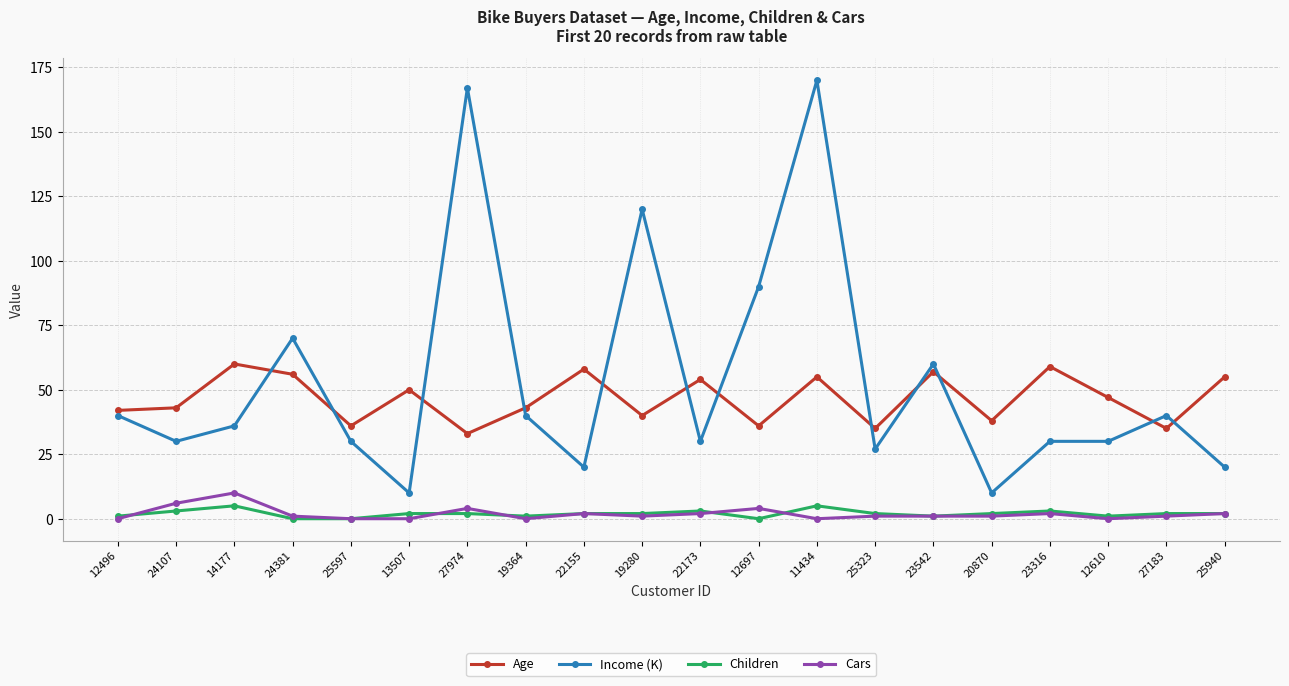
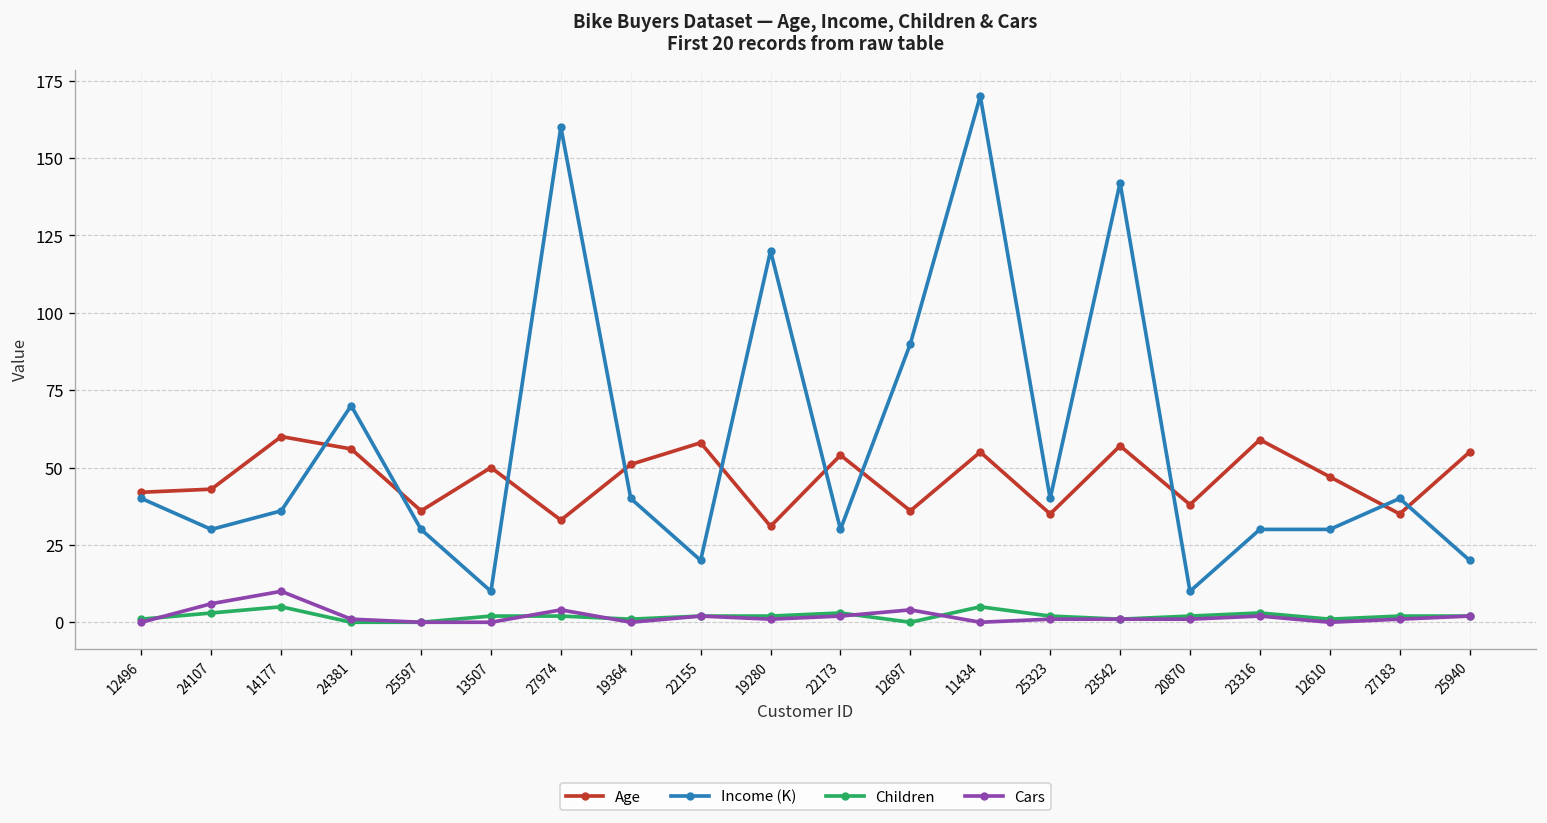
Income (K), 27974: 167 -> 160
Age, 19364: 43 -> 51
Age, 19280: 40 -> 31
Income (K), 25323: 27 -> 40
Income (K), 23542: 60 -> 142
